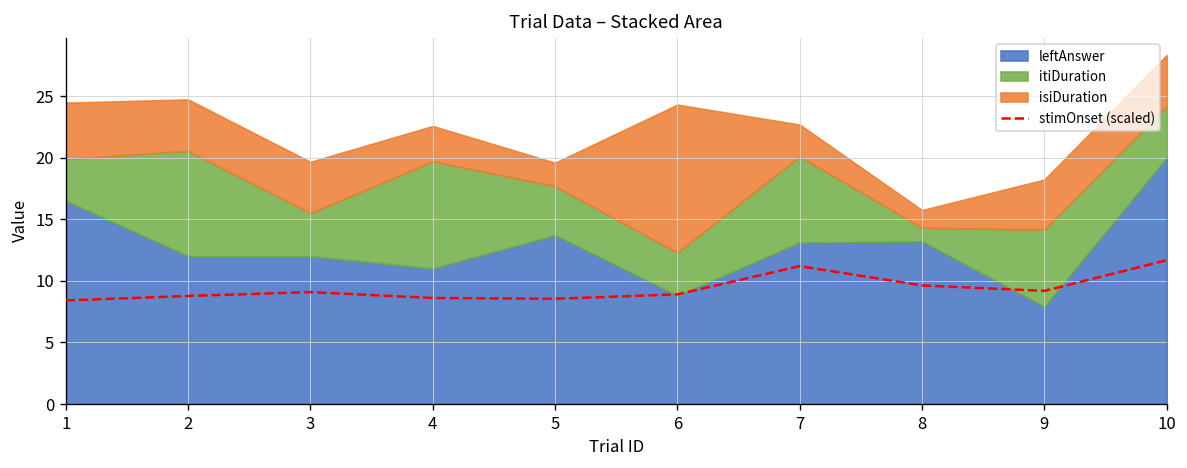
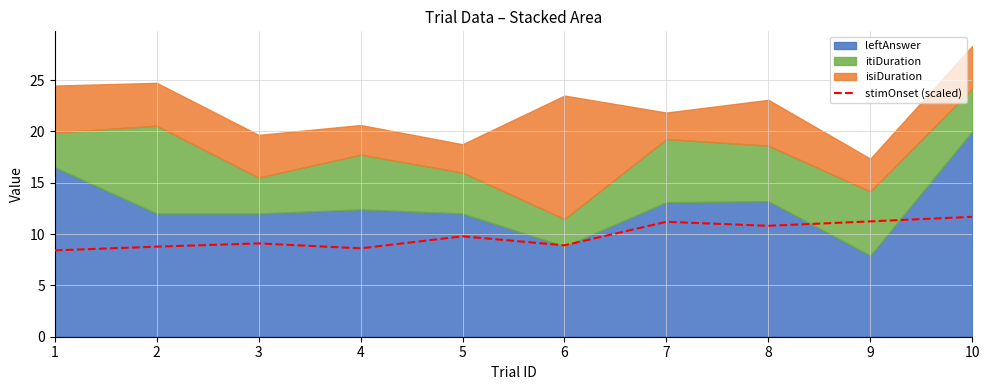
leftAnswer, 4: 11.0 -> 12.4
itiDuration, 4: 8.7 -> 5.3
stimOnset (scaled), 5: 8.5 -> 9.8
leftAnswer, 5: 13.7 -> 12.0
isiDuration, 5: 1.9 -> 2.8
itiDuration, 6: 3.5 -> 2.7
itiDuration, 7: 7.0 -> 6.2
stimOnset (scaled), 8: 9.6 -> 10.8
itiDuration, 8: 1.1 -> 5.4
isiDuration, 8: 1.4 -> 4.5
stimOnset (scaled), 9: 9.2 -> 11.2
isiDuration, 9: 4.1 -> 3.2
